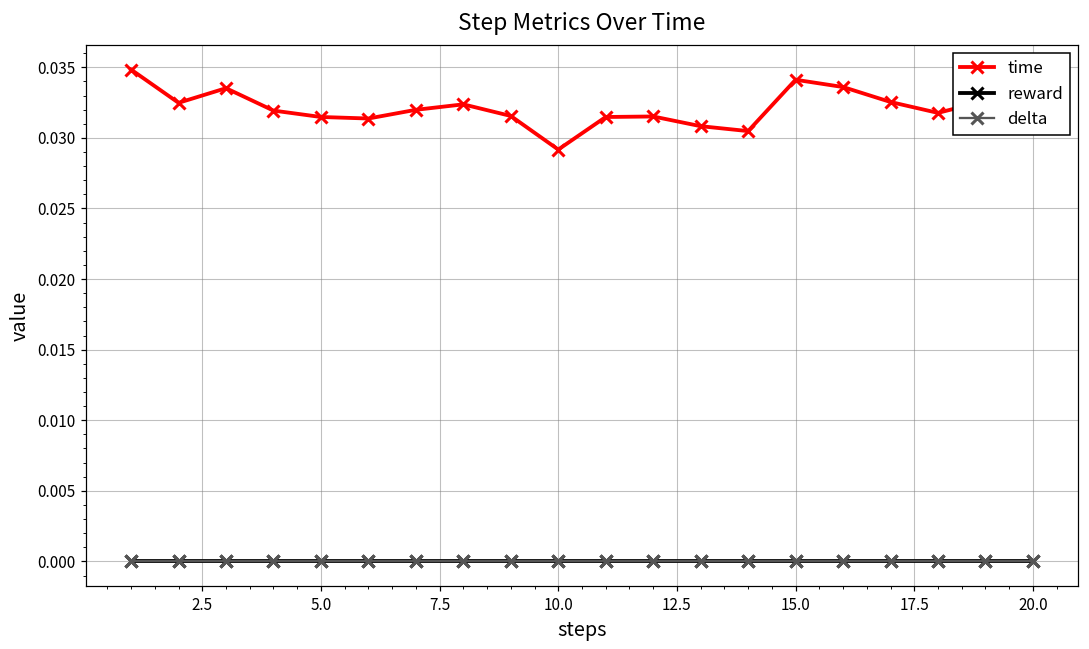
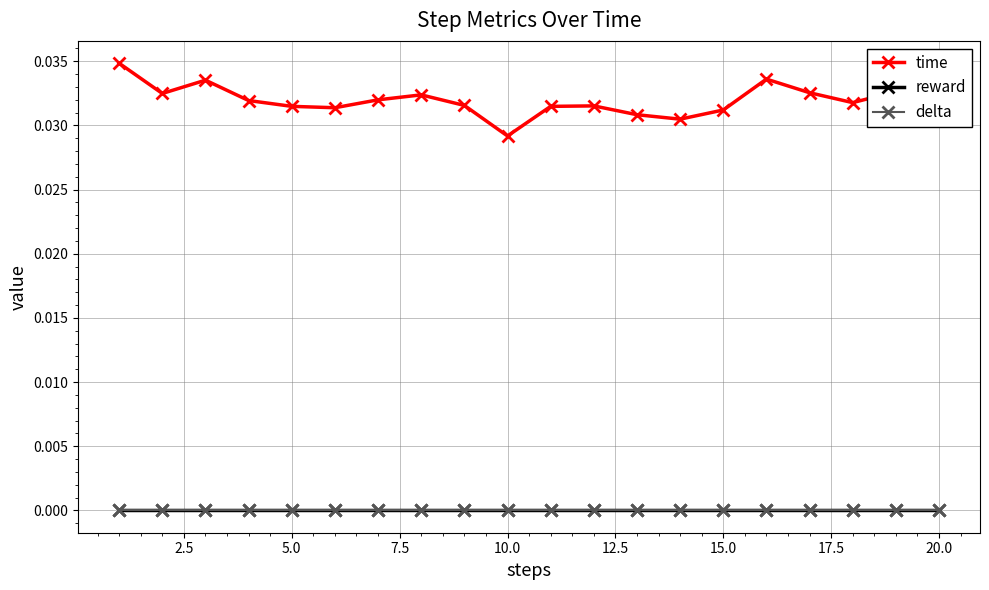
time, 15.0: 0.0341 -> 0.0312
